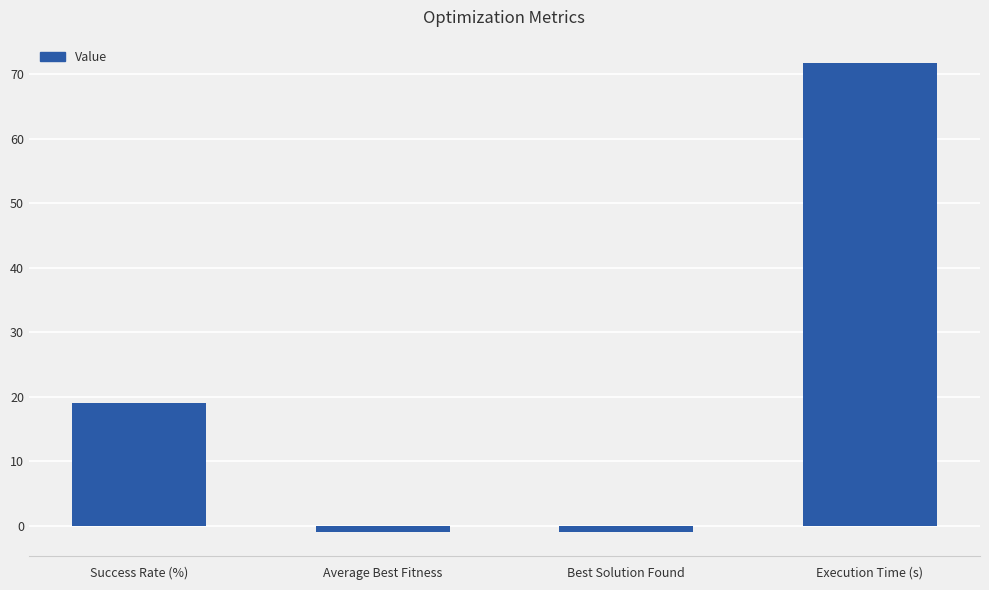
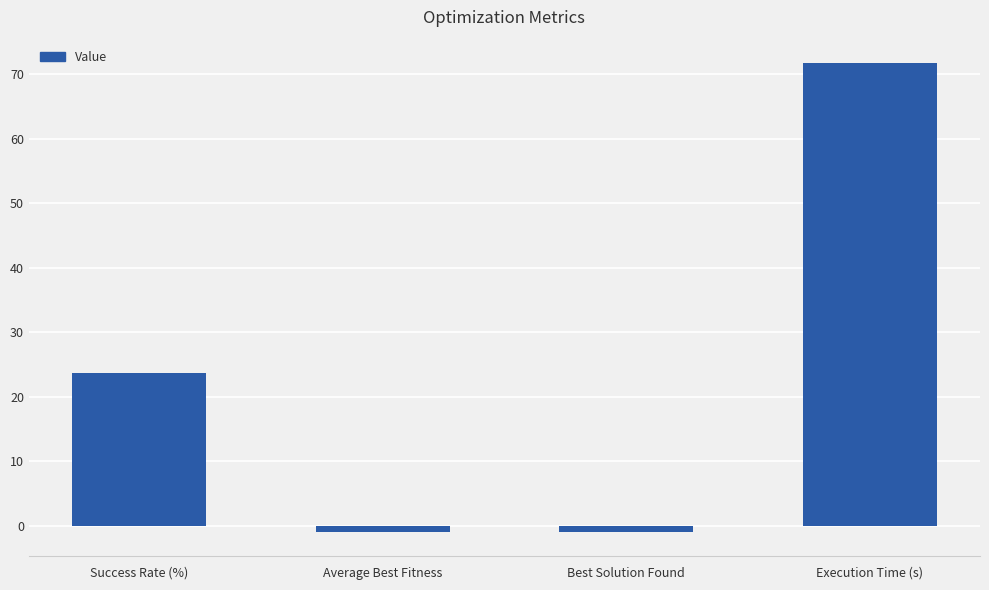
Success Rate (%): 19 -> 24
